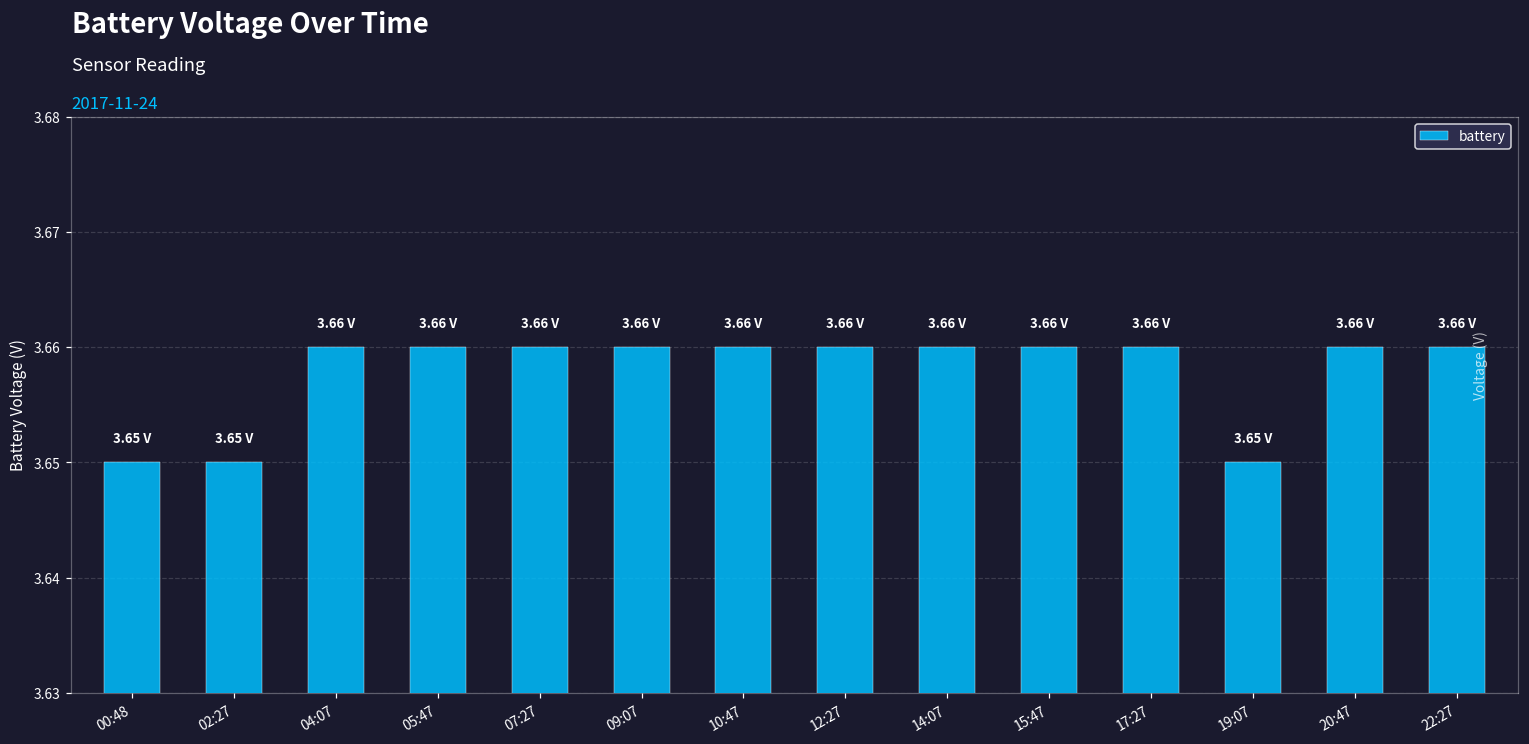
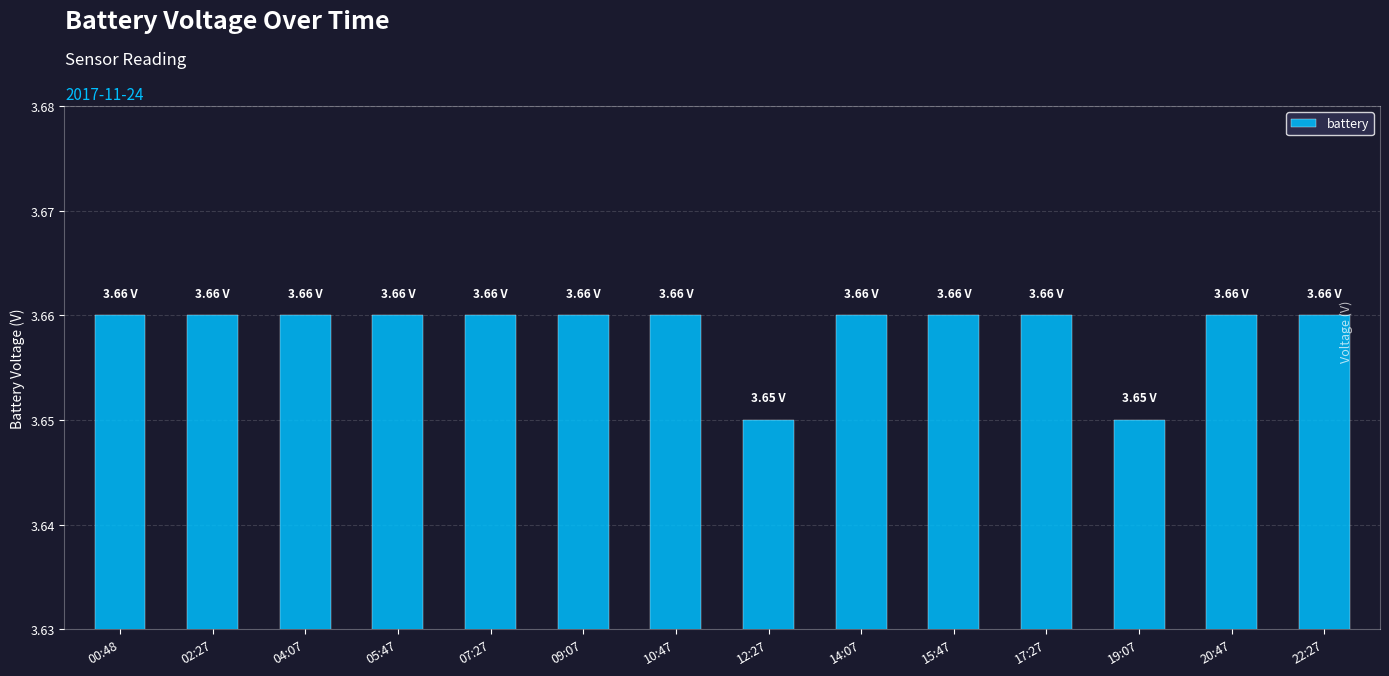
00:48: 3.65 -> 3.66
02:27: 3.65 -> 3.66
12:27: 3.66 -> 3.65
